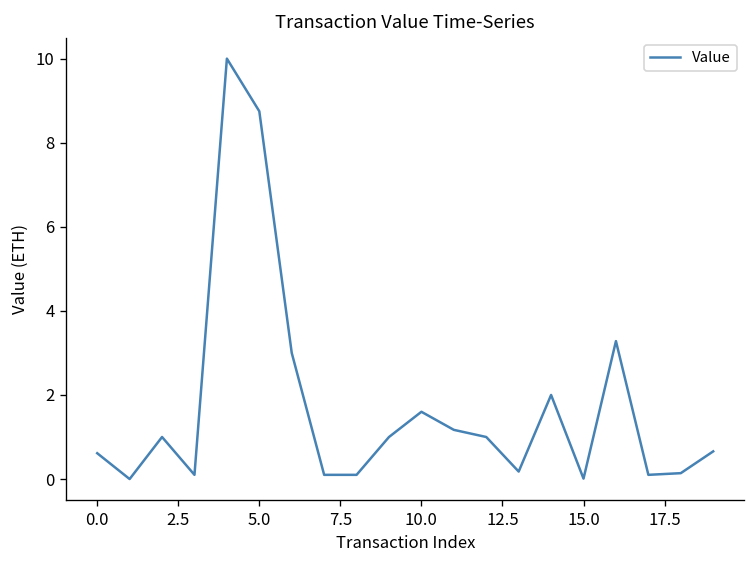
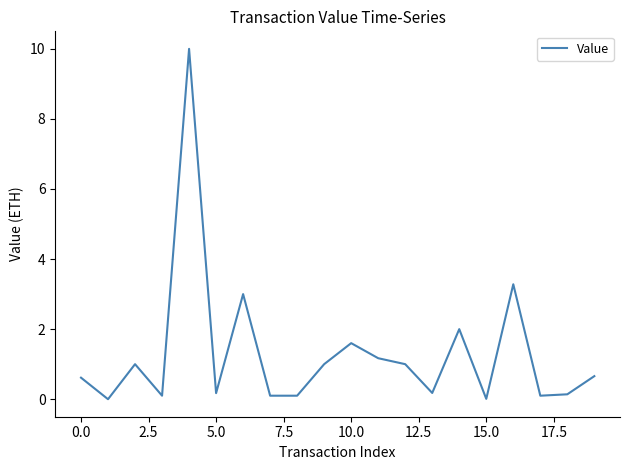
5.0: 8.7 -> 0.2
